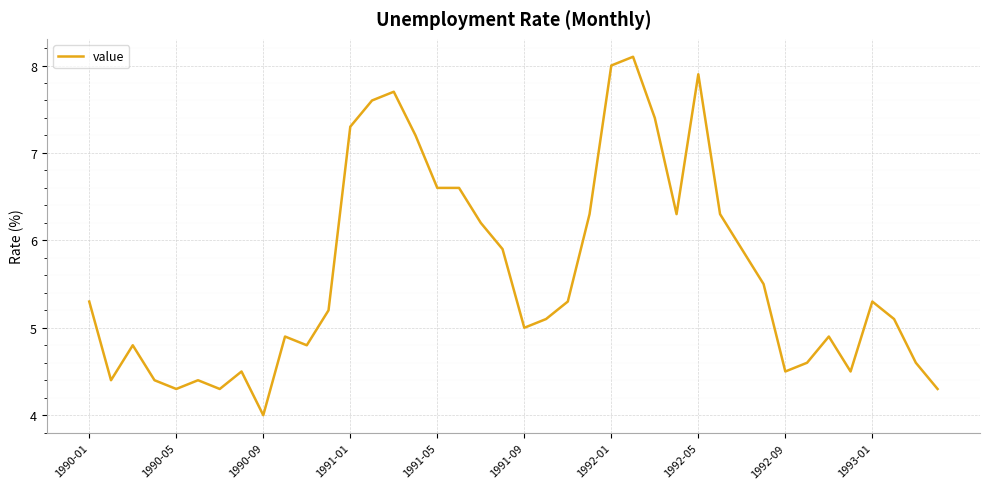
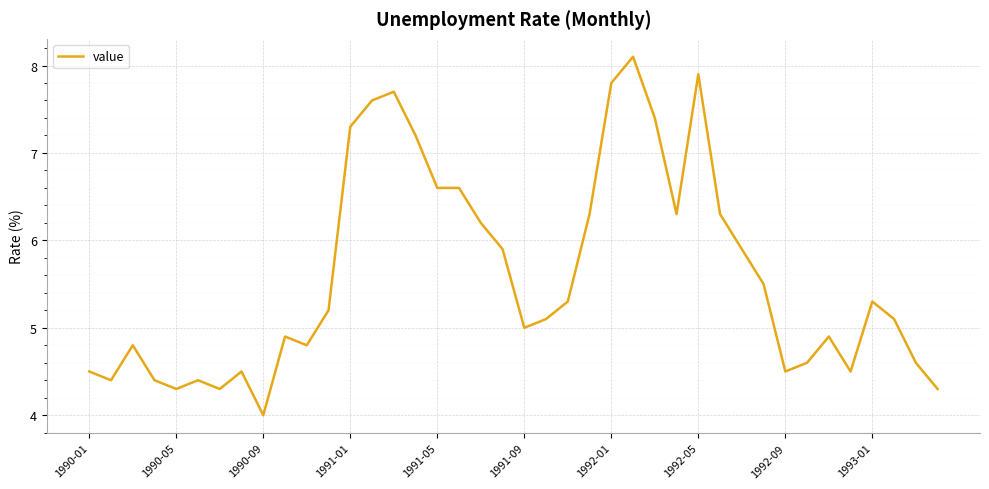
1990-01: 5.3 -> 4.5
1992-01: 8.0 -> 7.8
